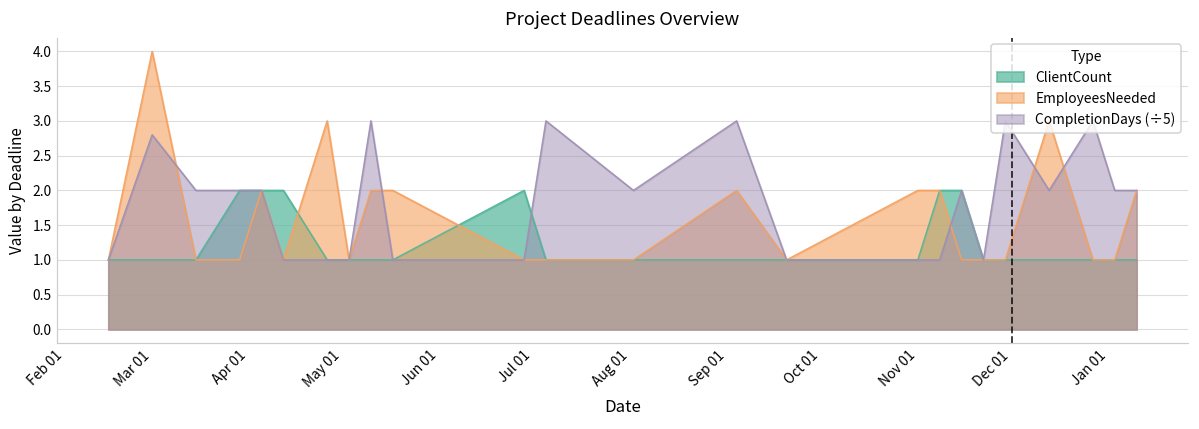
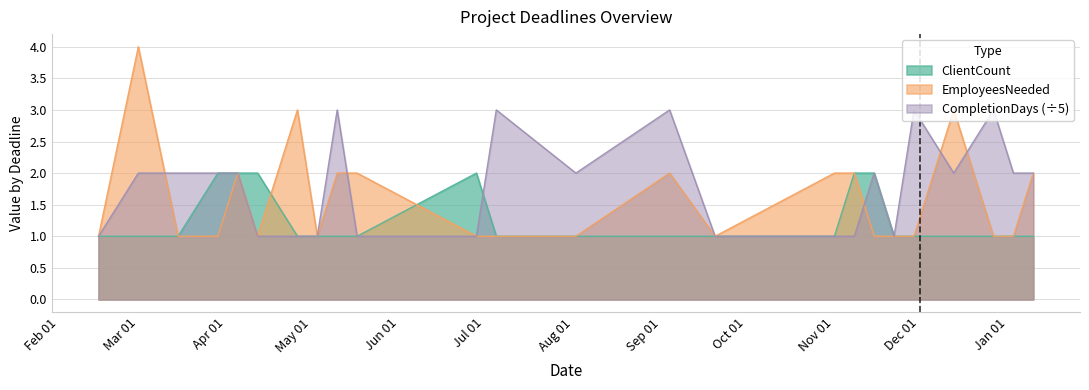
CompletionDays (÷5), Mar 01: 2.8 -> 2.0
